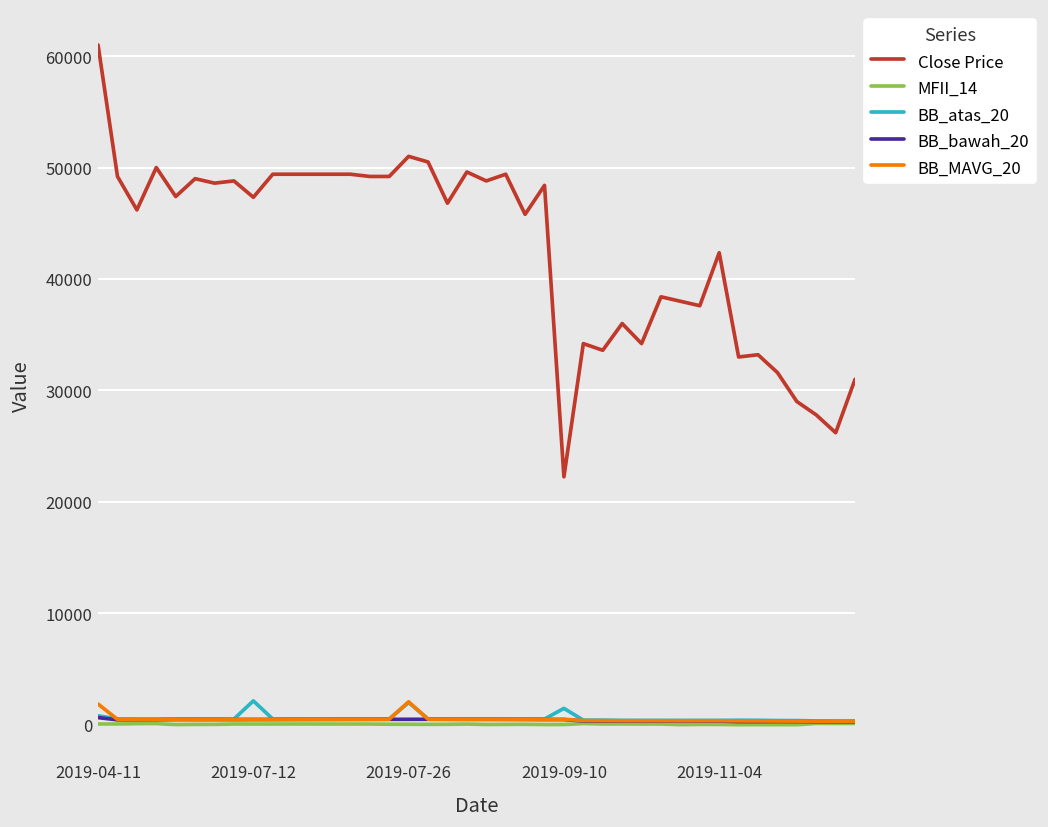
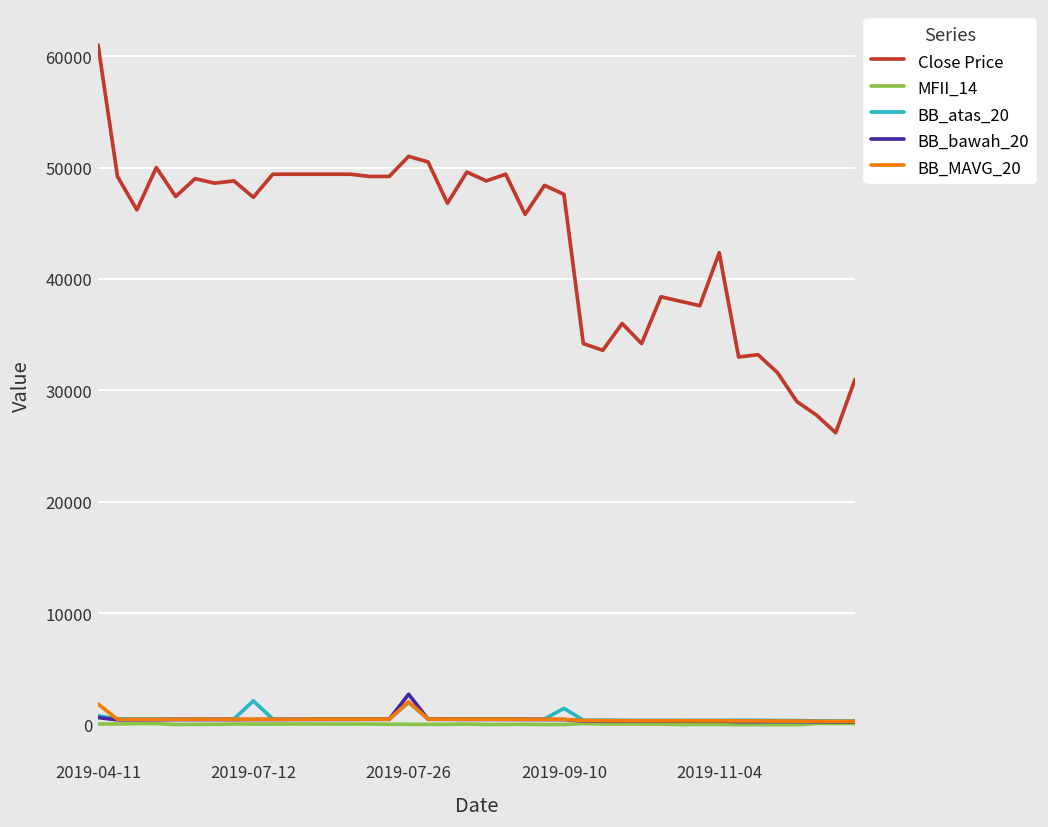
BB_bawah_20, 2019-07-26: 0 -> 3000
Close Price, 2019-09-10: 22000 -> 48000
